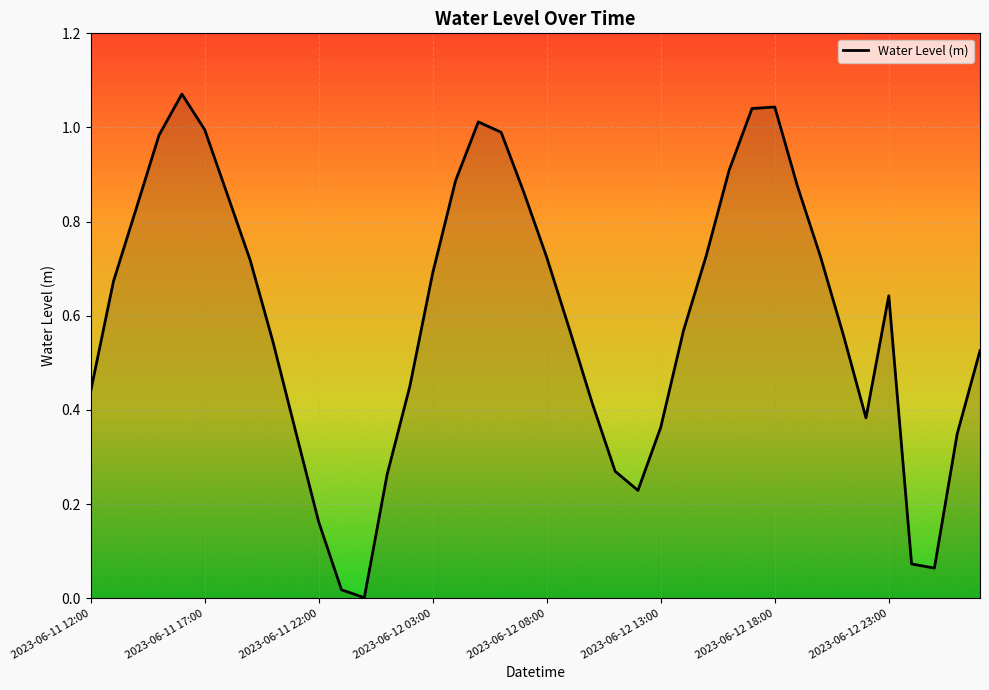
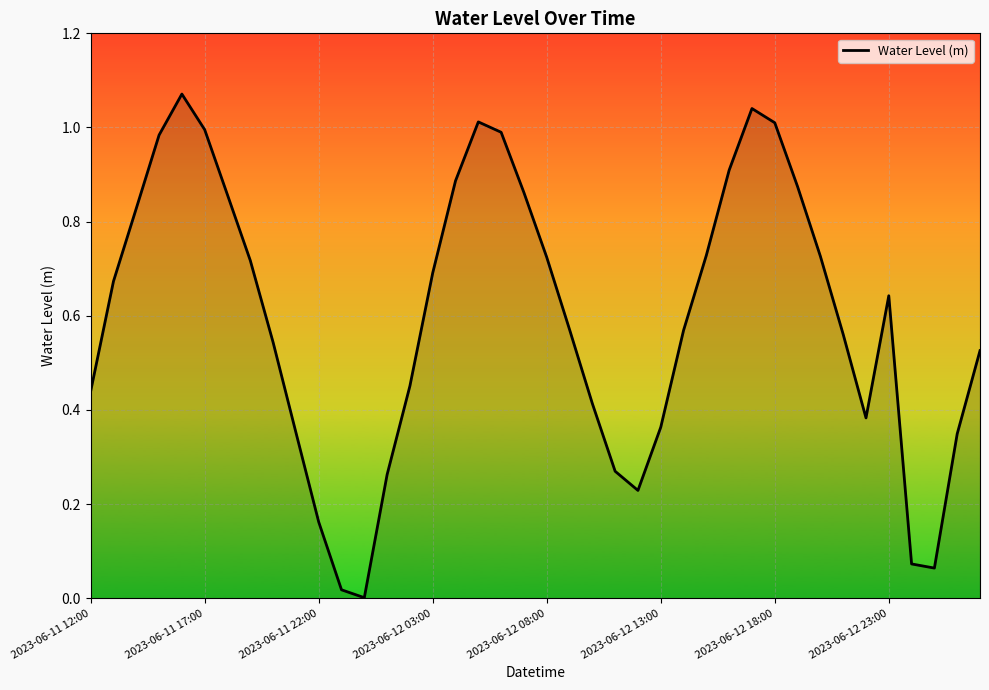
2023-06-12 18:00: 1.04 -> 1.01
